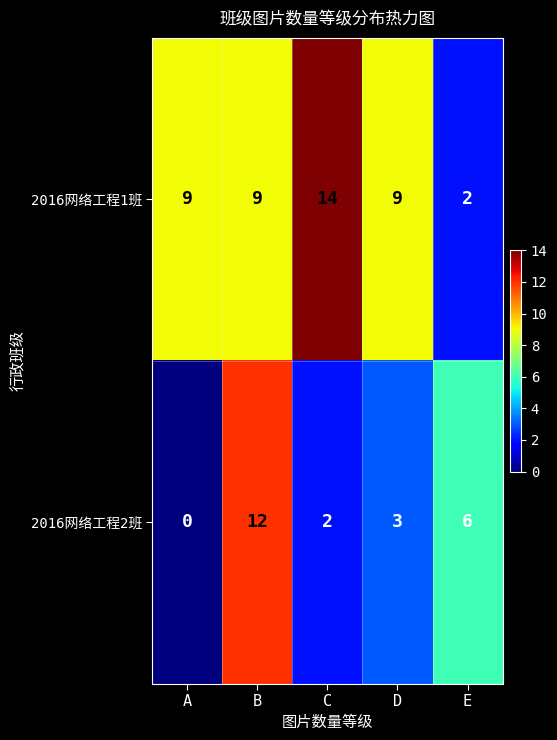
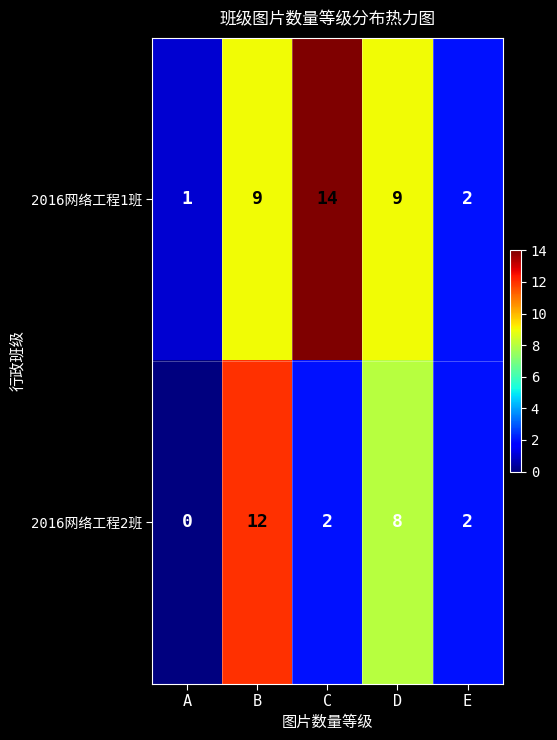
2016网络工程1班, A: 9 -> 1
2016网络工程2班, D: 3 -> 8
2016网络工程2班, E: 6 -> 2
